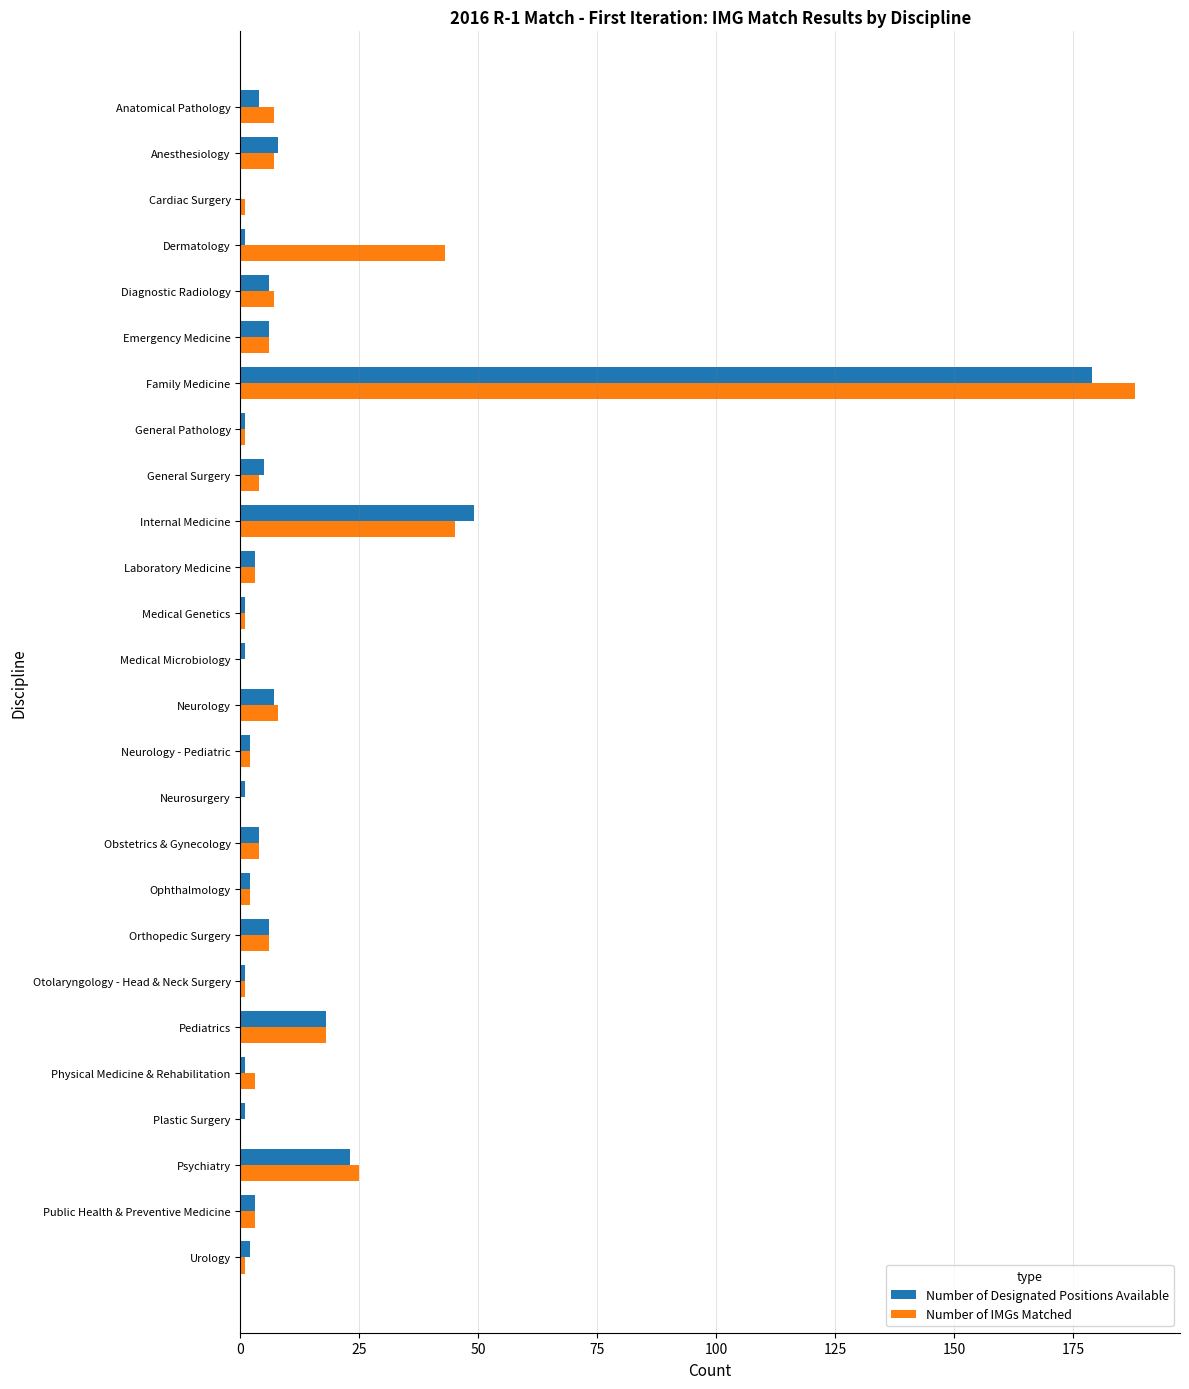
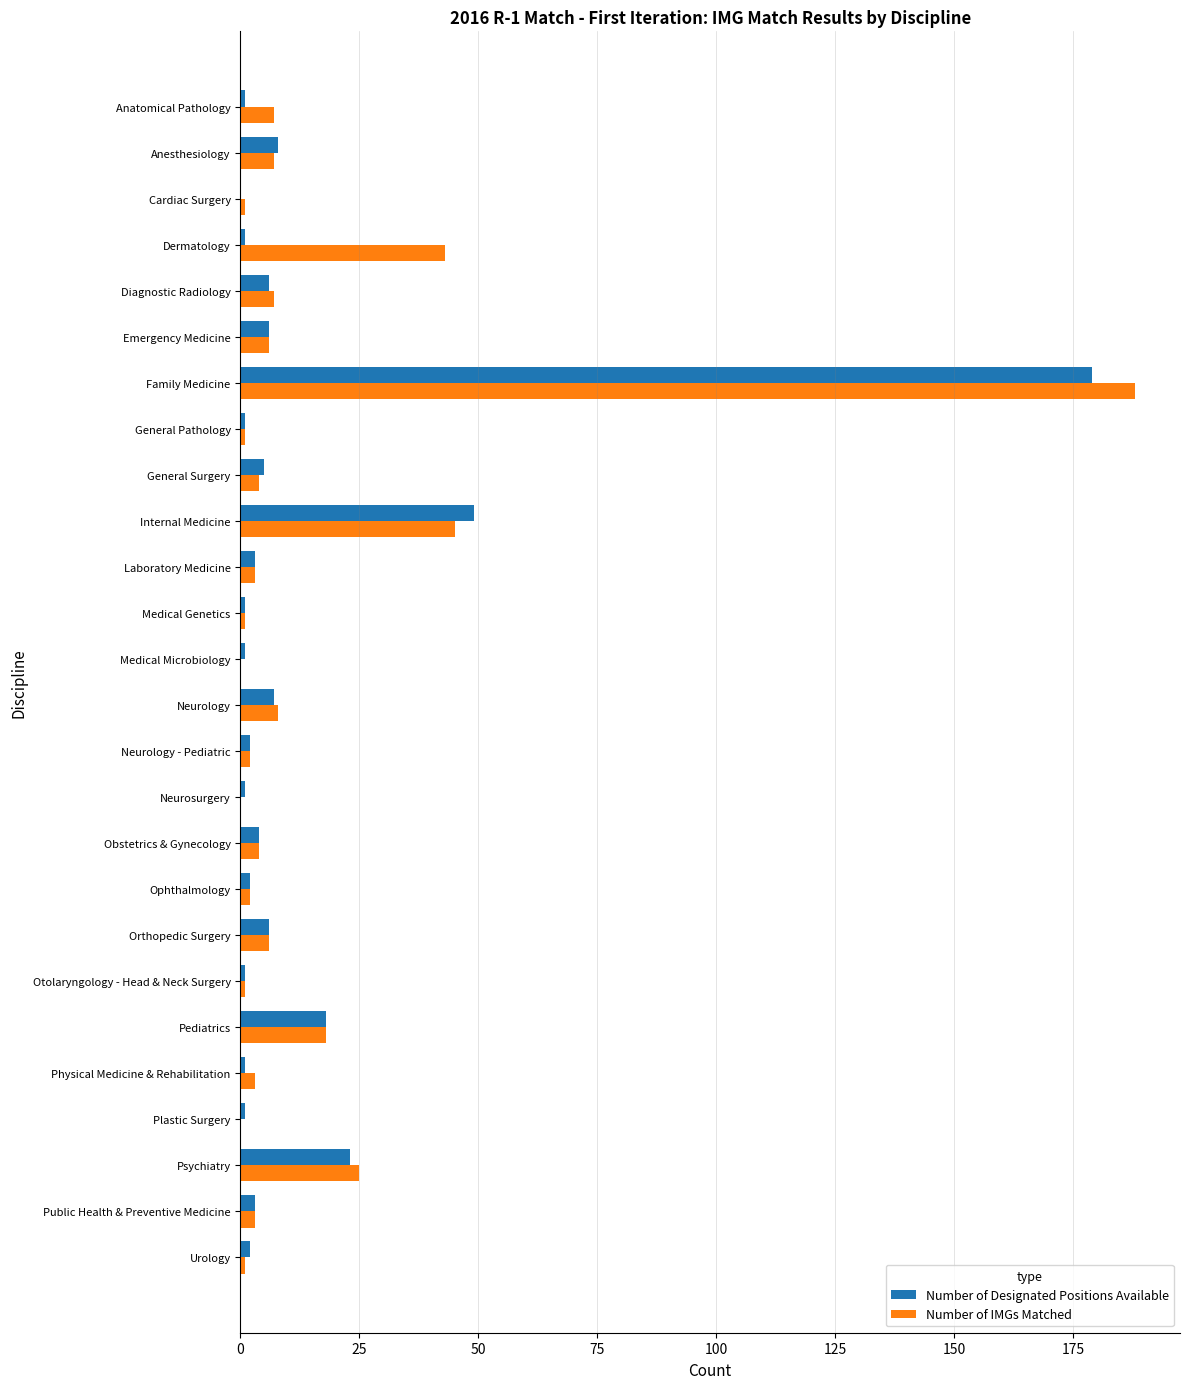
Number of Designated Positions Available, Anatomical Pathology: 4 -> 1
